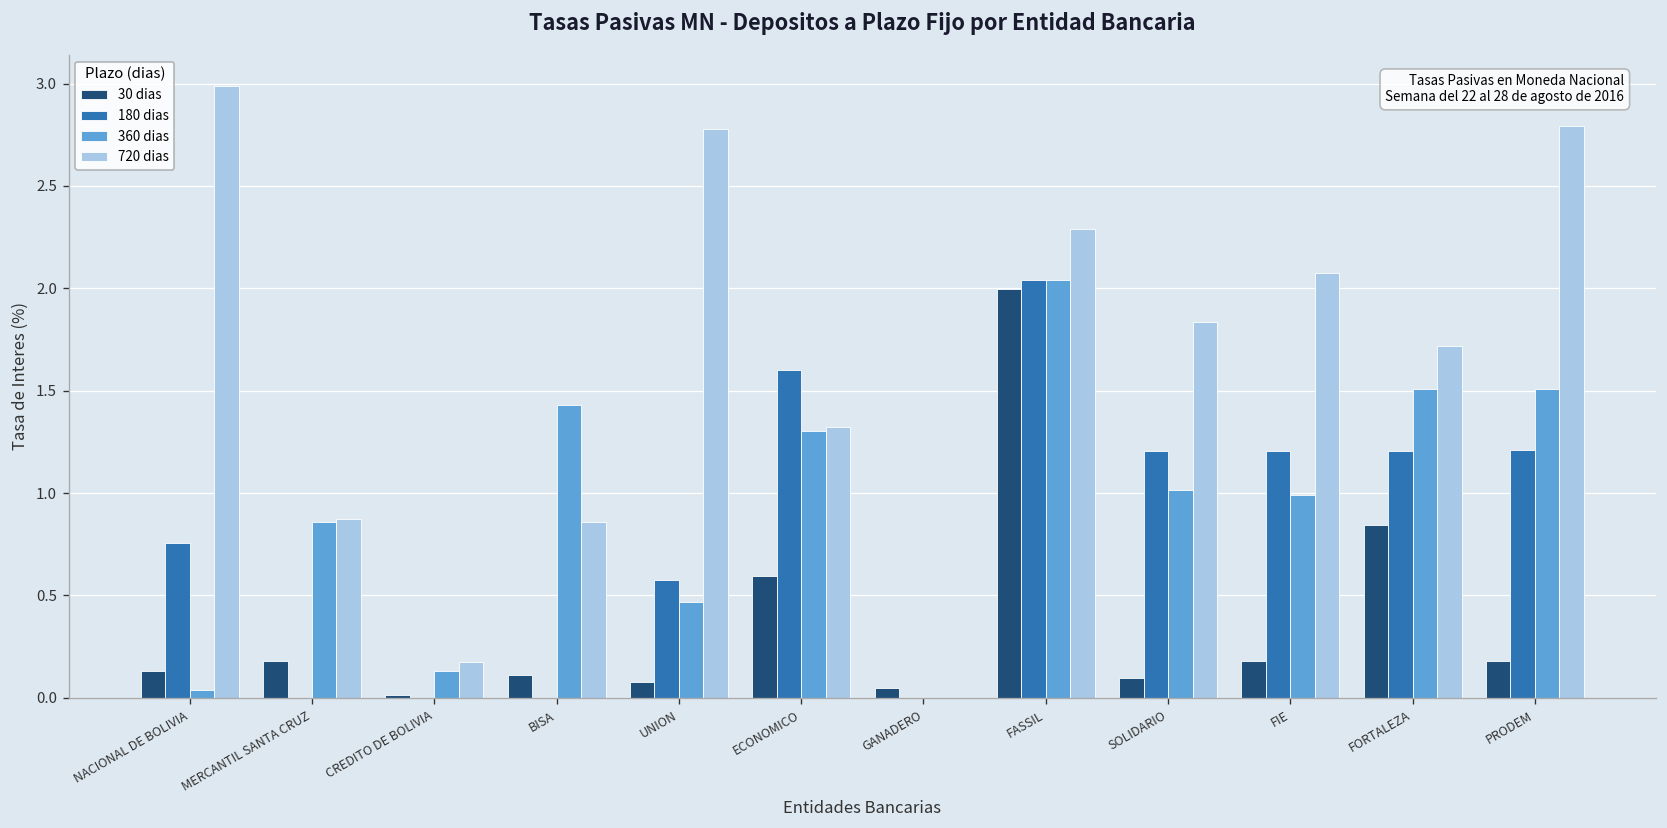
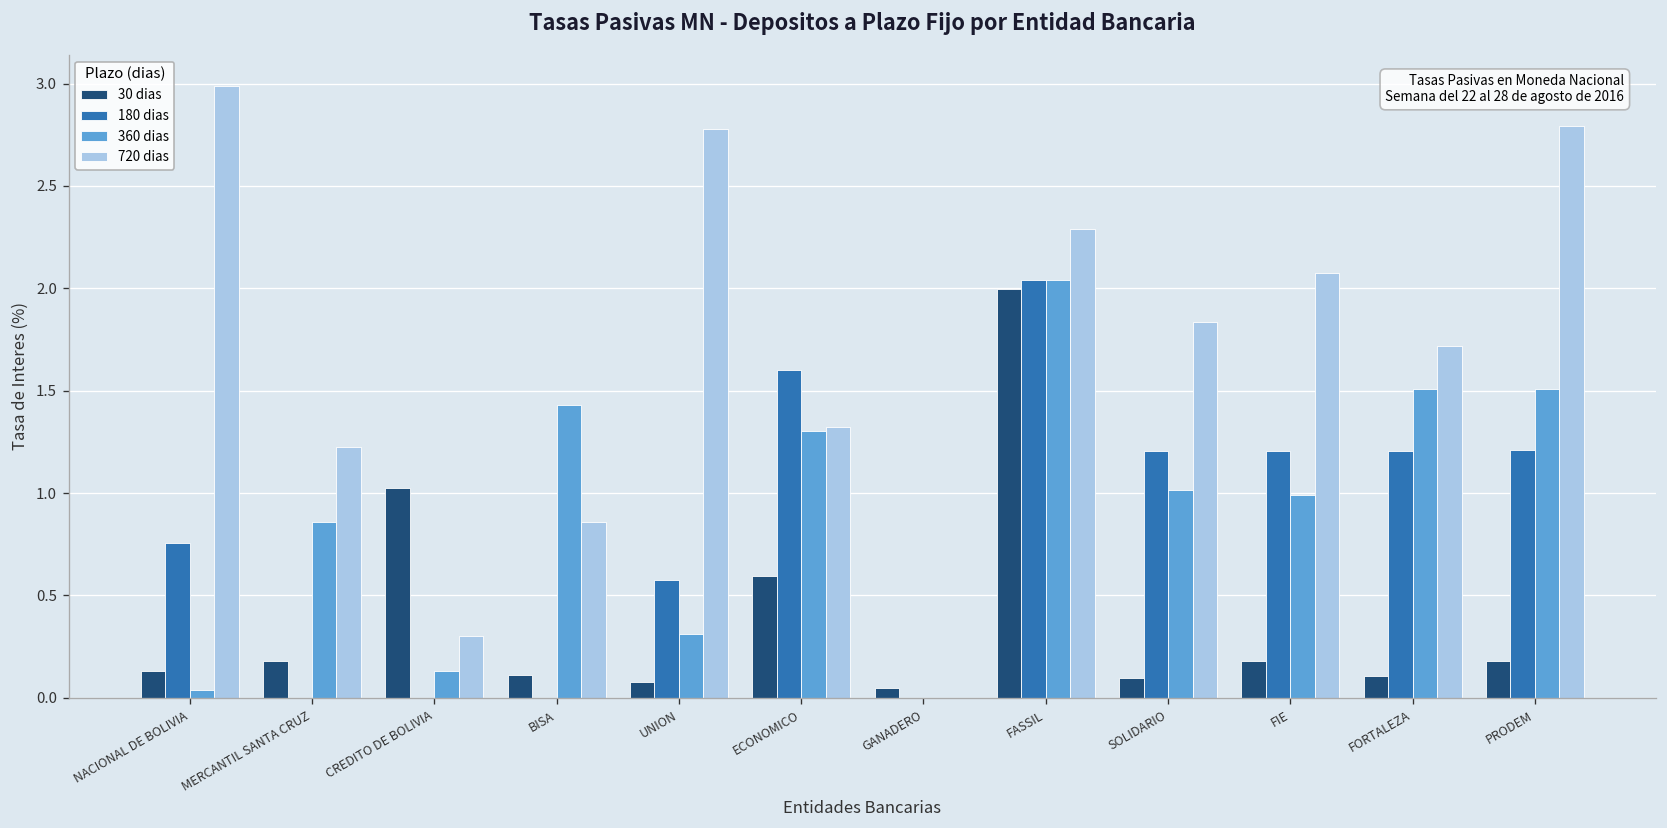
720 dias, MERCANTIL SANTA CRUZ: 0.87 -> 1.23
30 dias, CREDITO DE BOLIVIA: 0.01 -> 1.02
720 dias, CREDITO DE BOLIVIA: 0.17 -> 0.30
360 dias, UNION: 0.47 -> 0.31
30 dias, FORTALEZA: 0.84 -> 0.11
